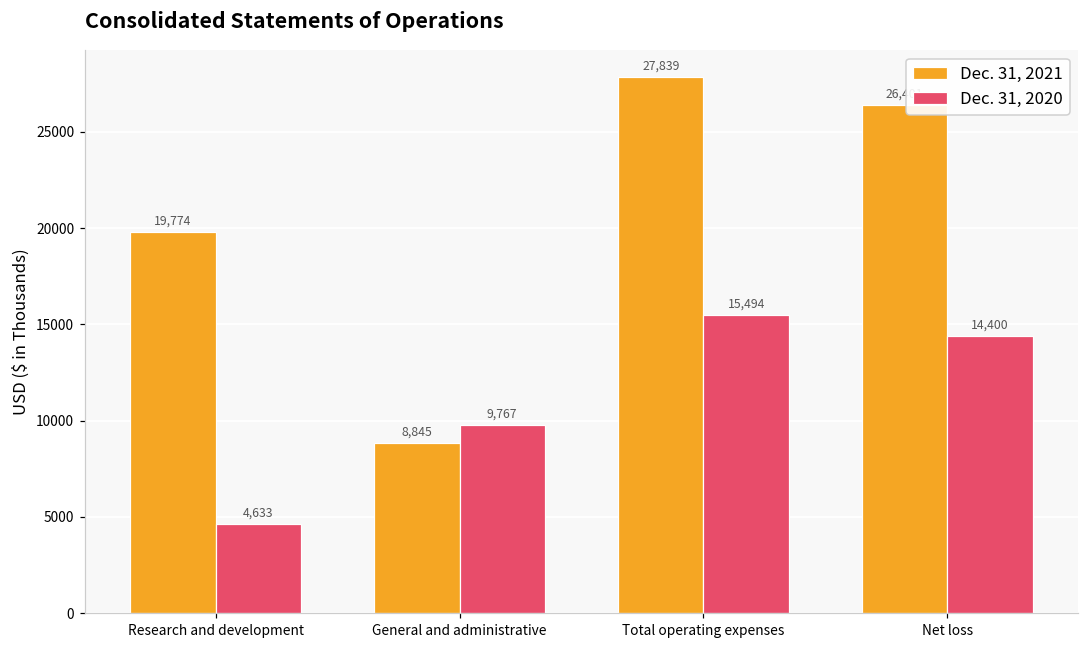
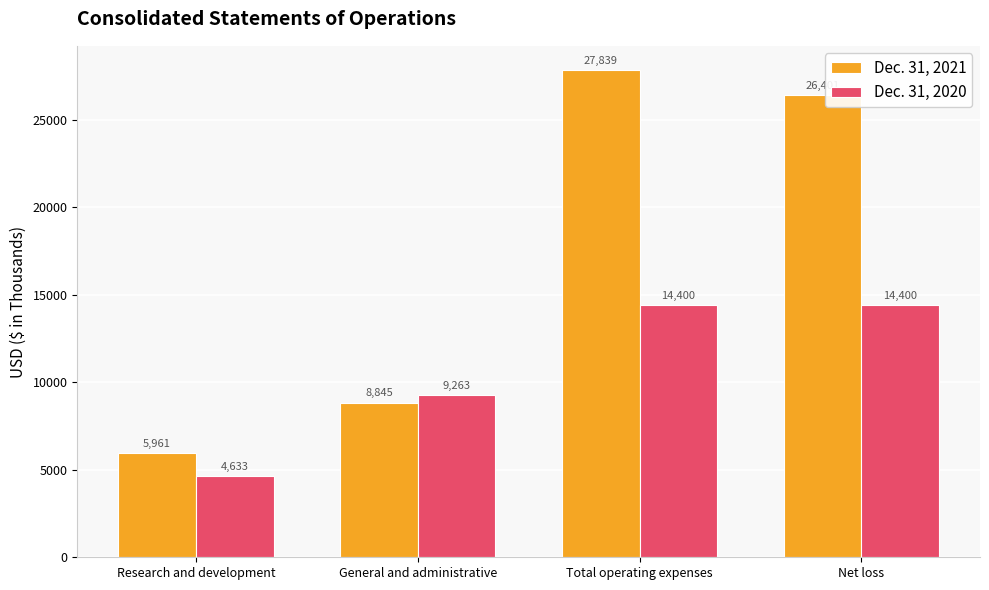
Dec. 31, 2021, Research and development: 19,774 -> 5,961
Dec. 31, 2020, General and administrative: 9,767 -> 9,263
Dec. 31, 2020, Total operating expenses: 15,494 -> 14,400
